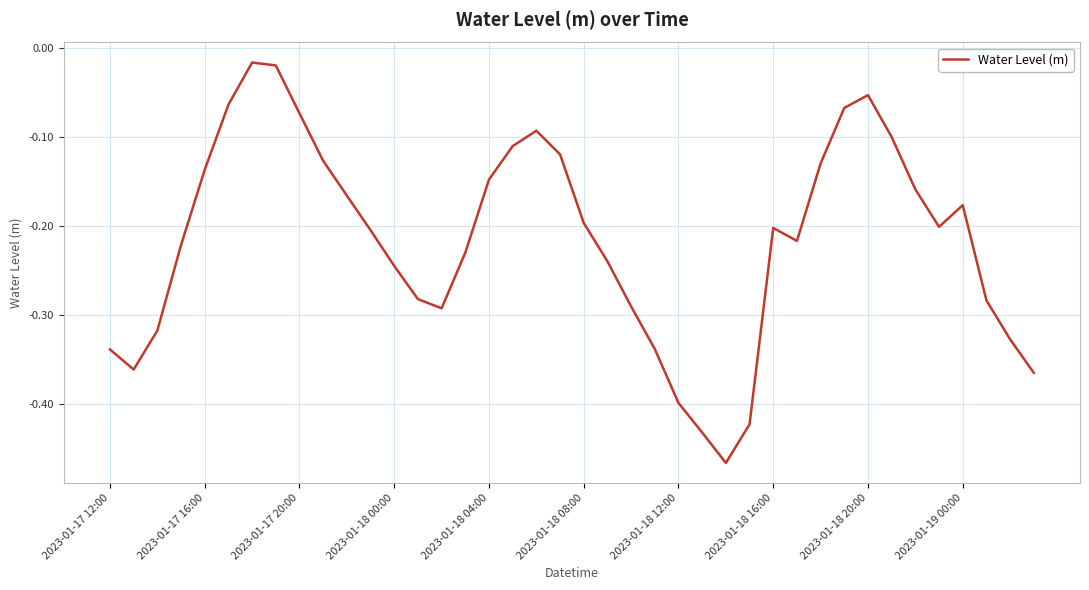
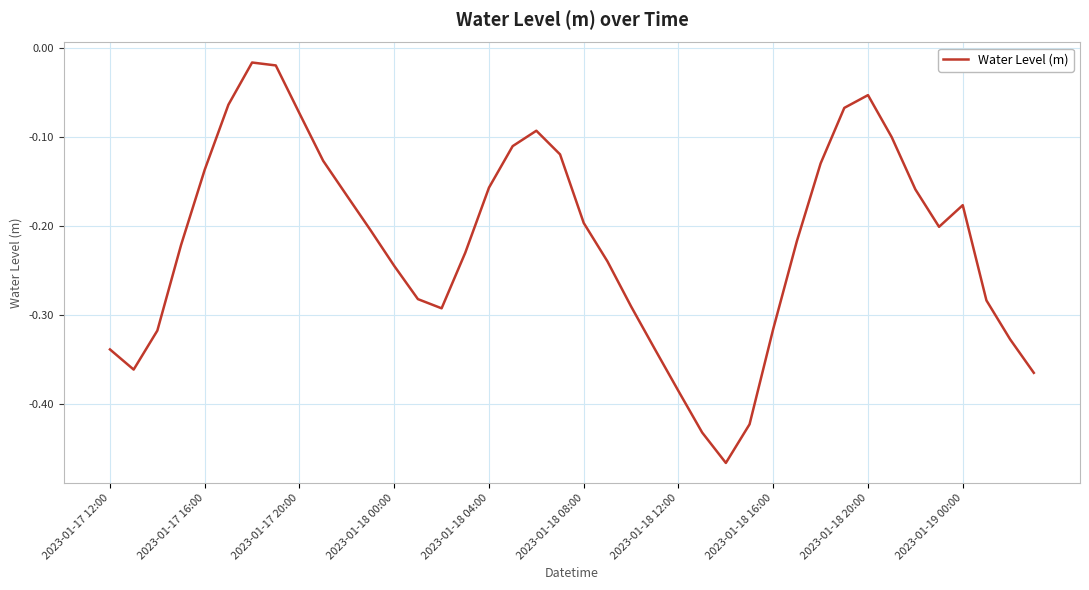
2023-01-18 04:00: -0.15 -> -0.16
2023-01-18 12:00: -0.40 -> -0.39
2023-01-18 16:00: -0.20 -> -0.32
